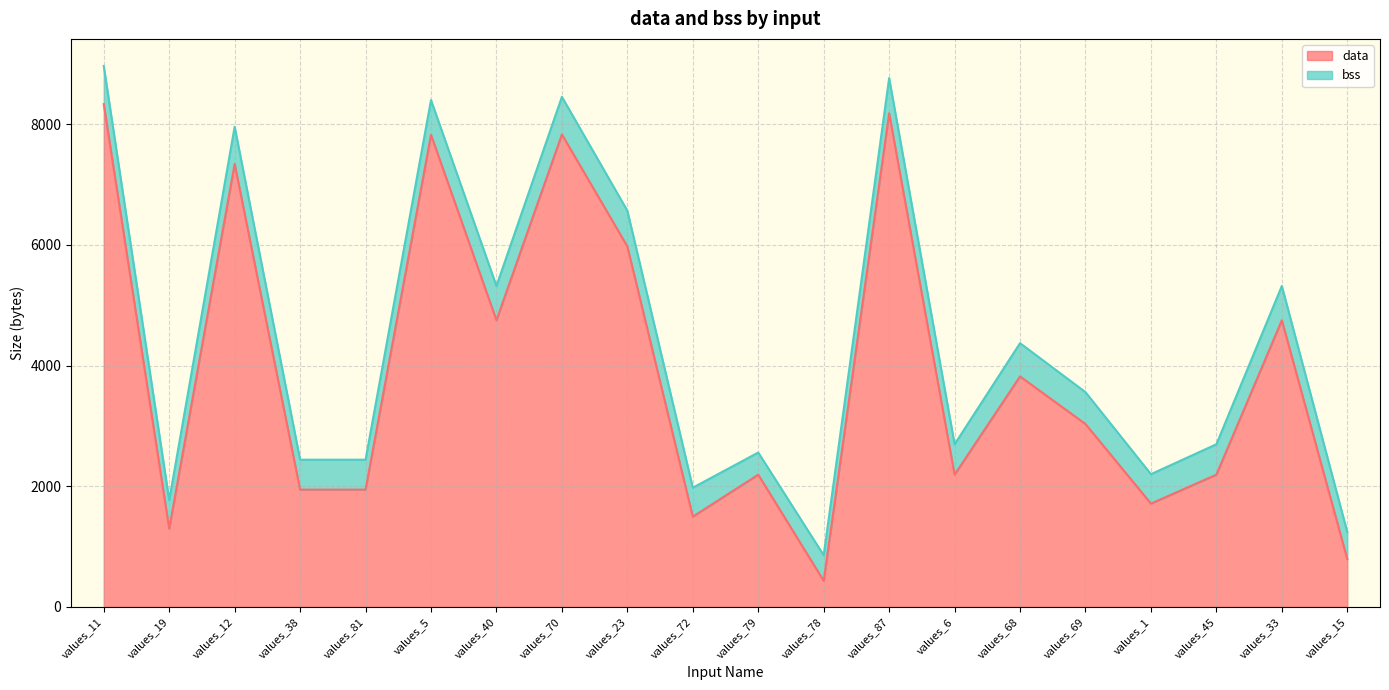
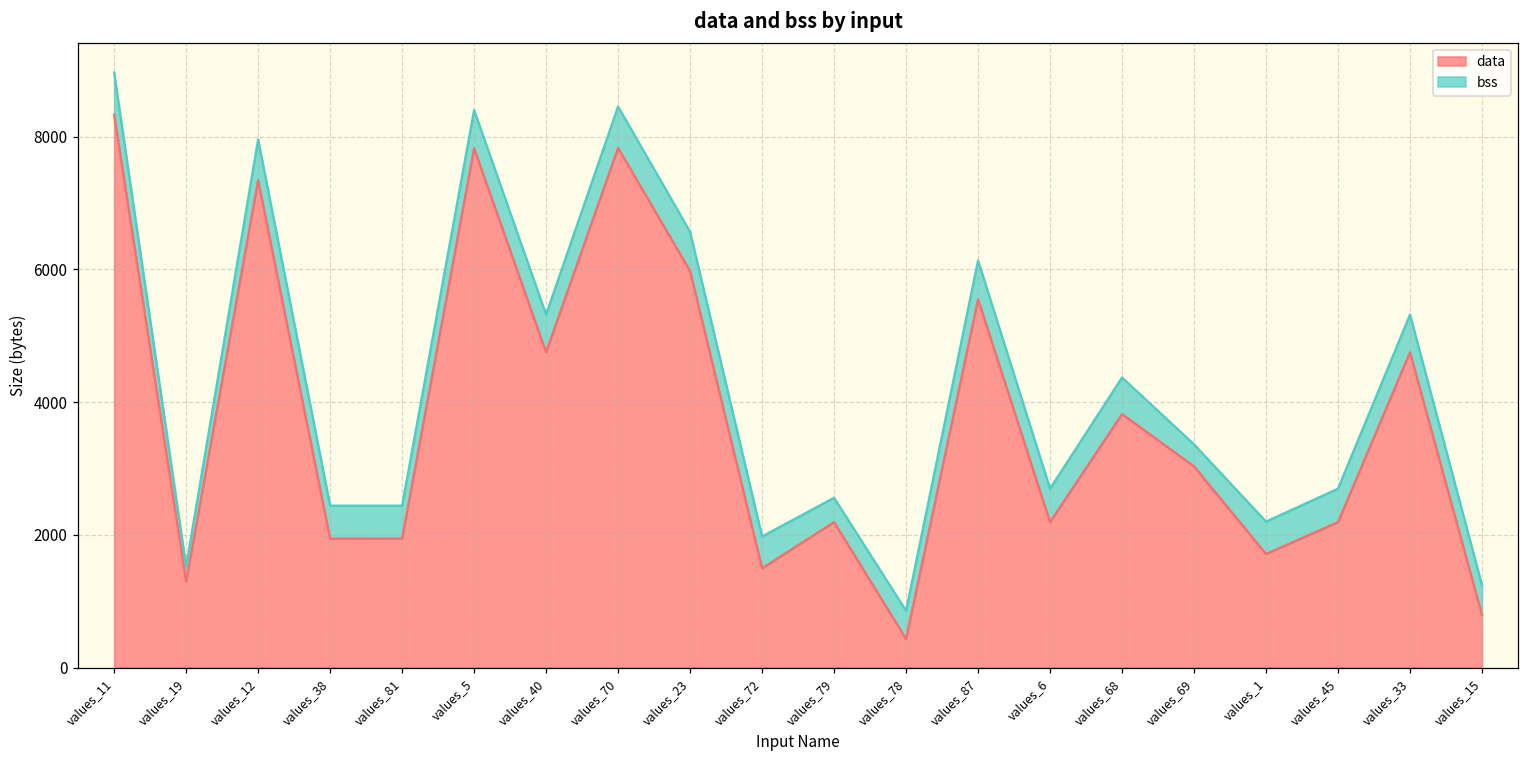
bss, values_19: 500 -> 200
data, values_87: 8200 -> 5600
bss, values_69: 500 -> 300
